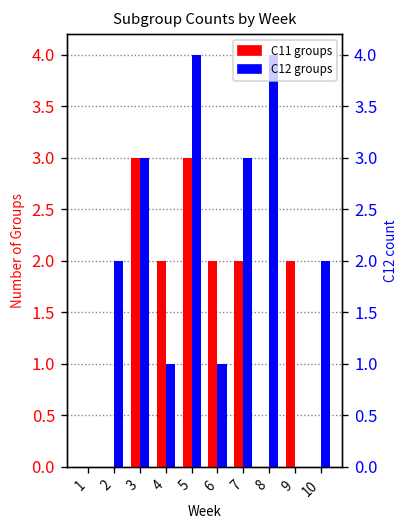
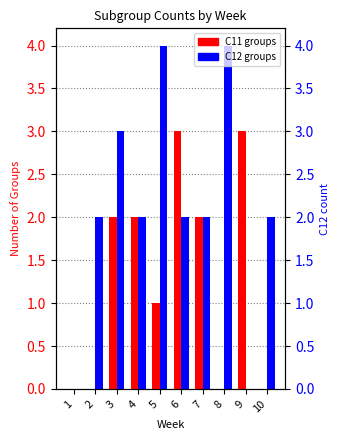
C11 groups, 3: 3 -> 2
C12 groups, 4: 1 -> 2
C11 groups, 5: 3 -> 1
C11 groups, 6: 2 -> 3
C12 groups, 6: 1 -> 2
C12 groups, 7: 3 -> 2
C11 groups, 9: 2 -> 3
